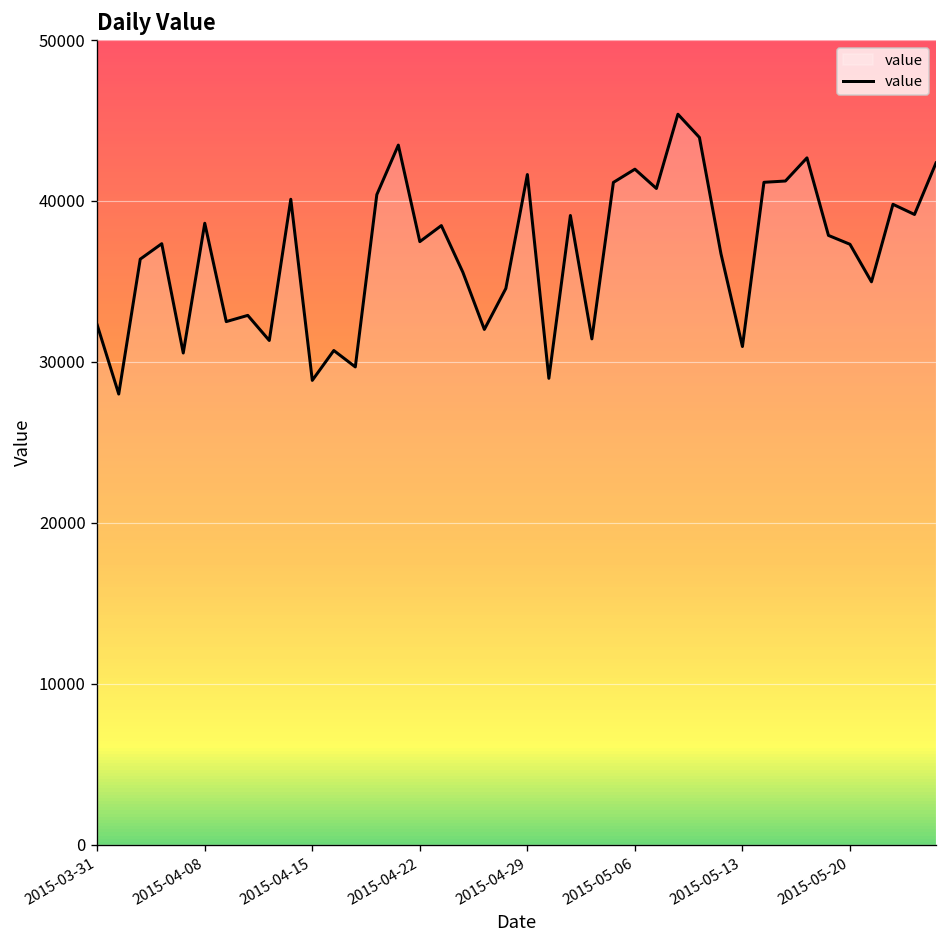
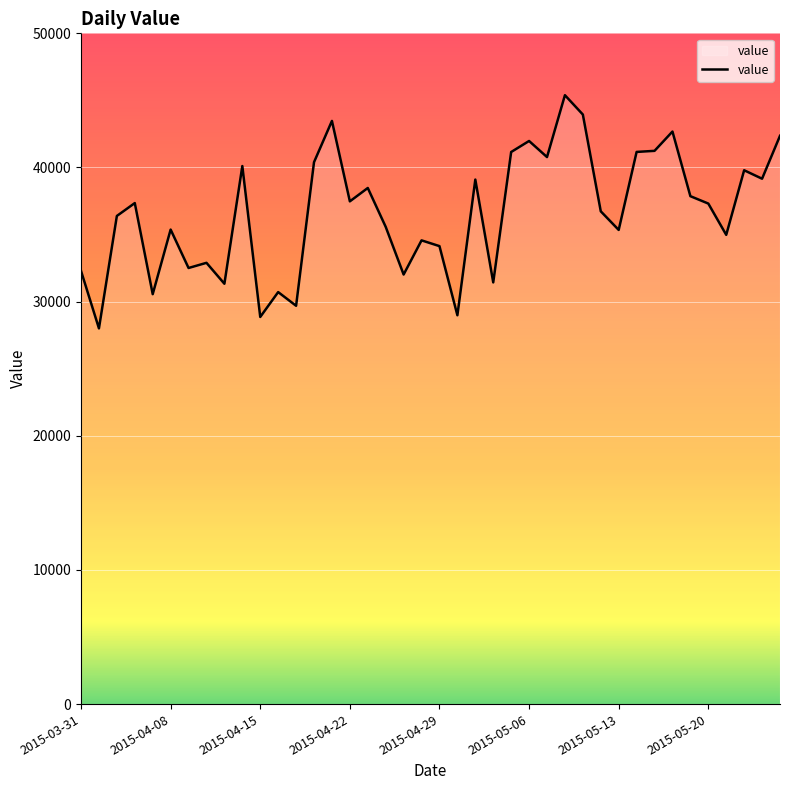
2015-04-08: 38600 -> 35400
2015-04-29: 41600 -> 34100
2015-05-13: 31000 -> 35300
